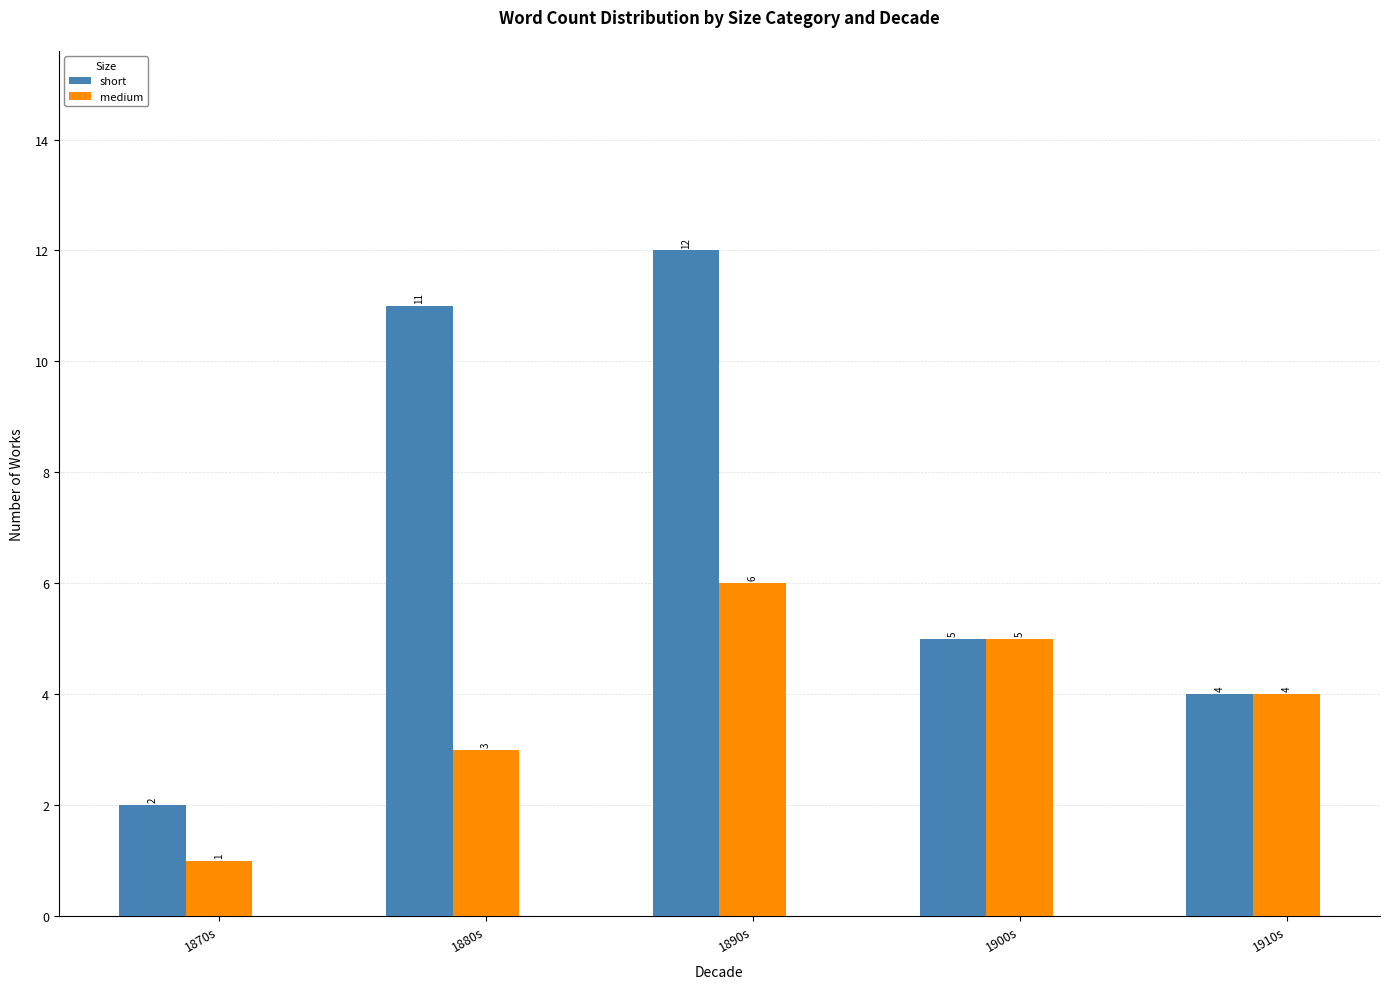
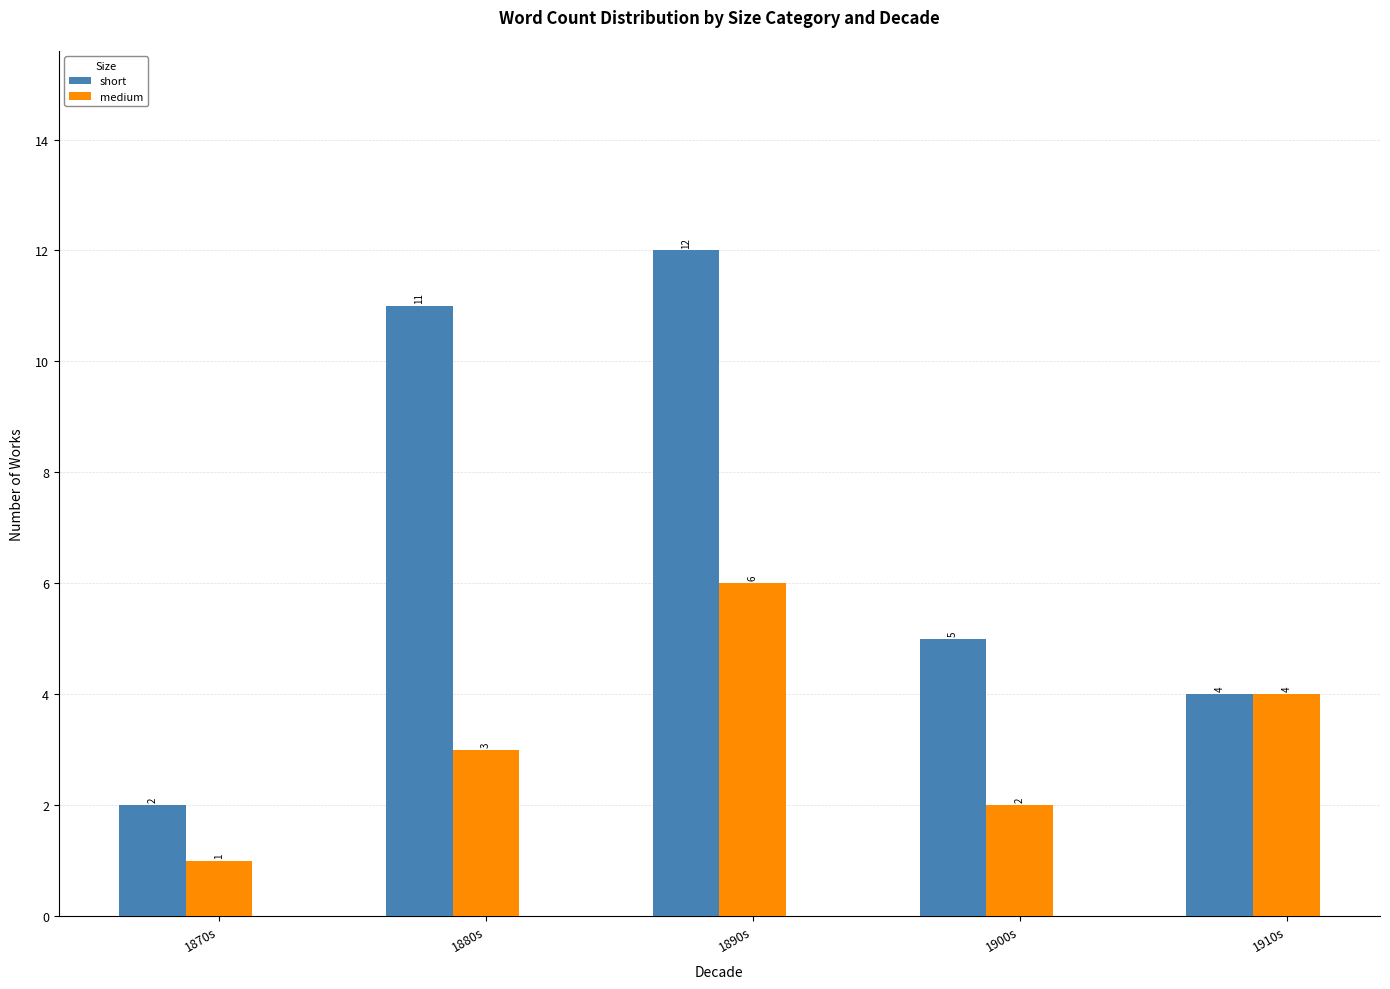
medium, 1900s: 5 -> 2
